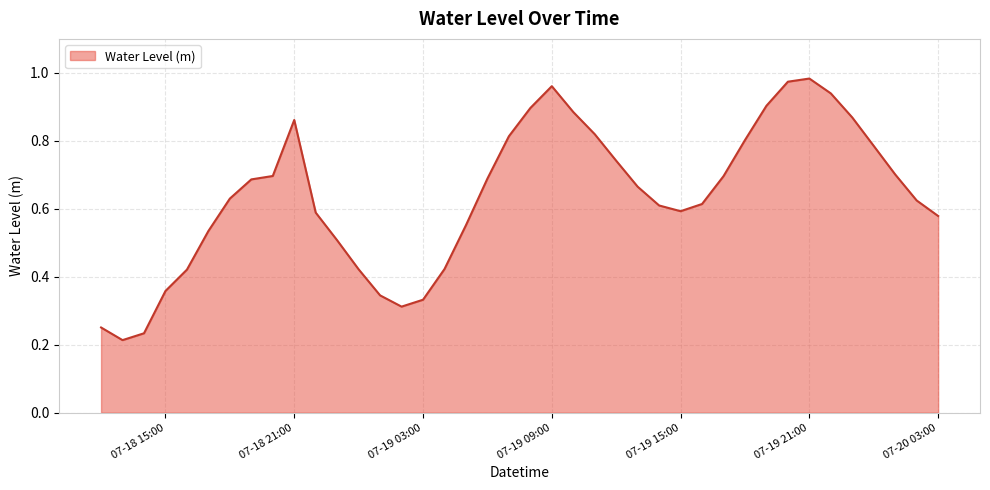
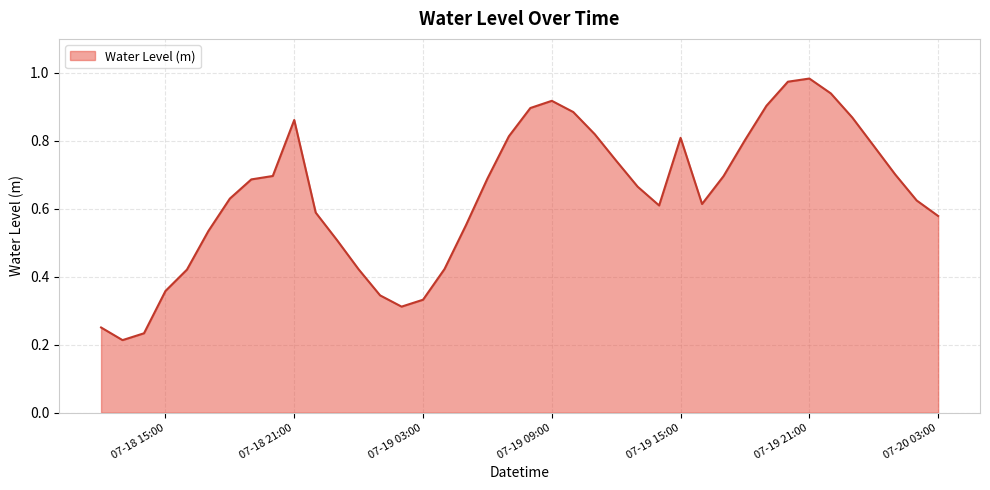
07-19 09:00: 0.96 -> 0.92
07-19 15:00: 0.59 -> 0.81
